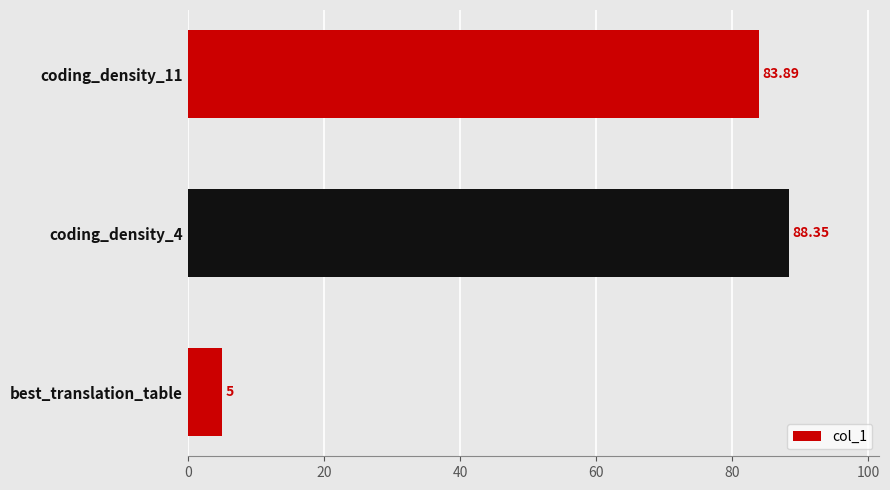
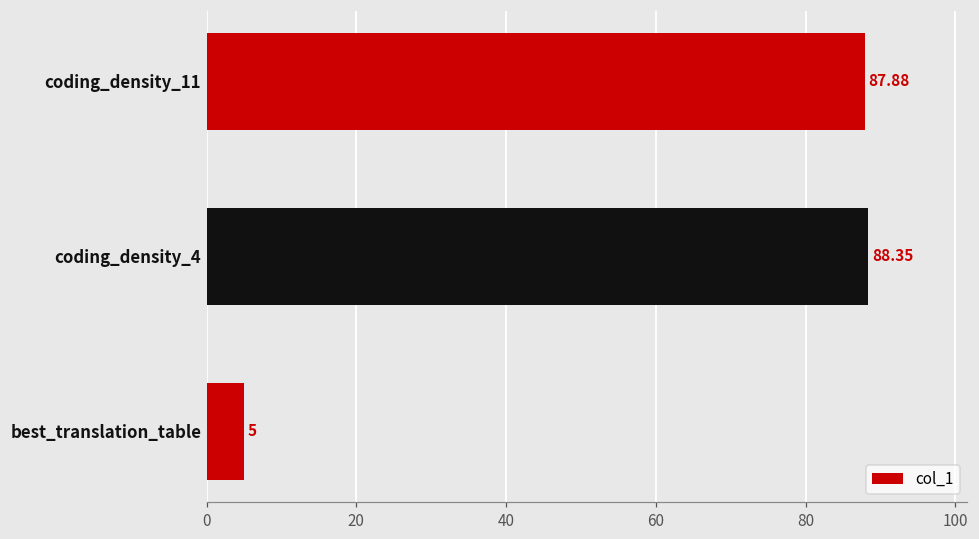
coding_density_11: 83.89 -> 87.88
